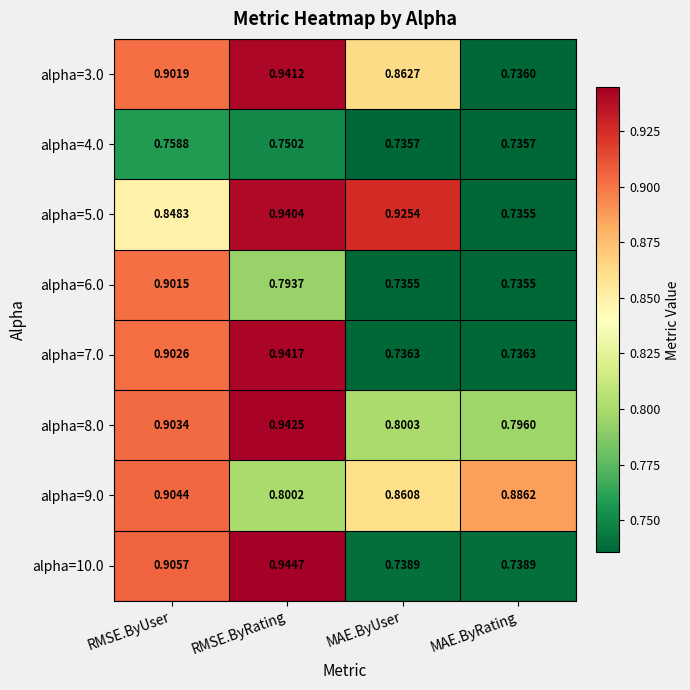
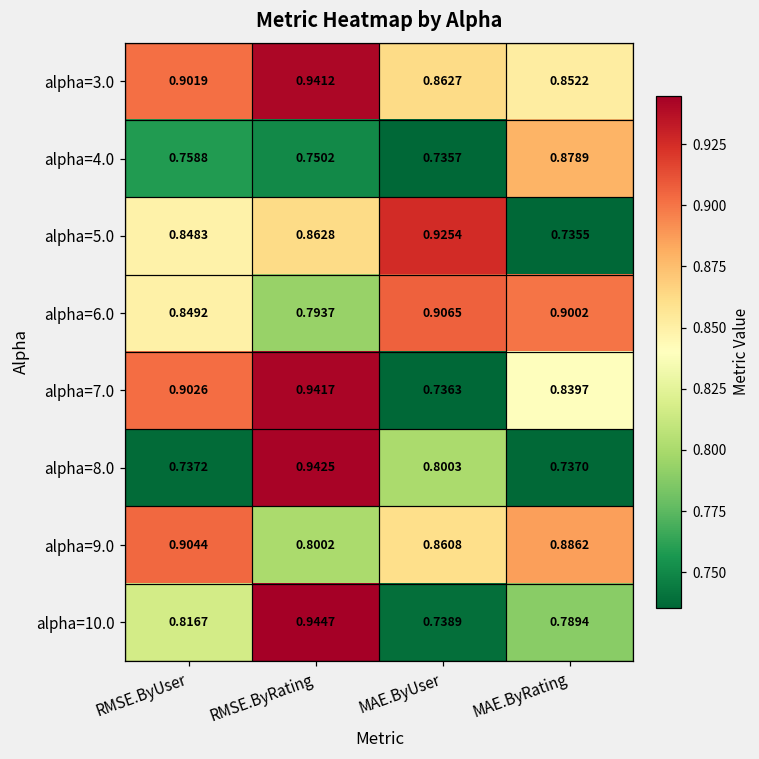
alpha=3.0, MAE.ByRating: 0.7360 -> 0.8522
alpha=4.0, MAE.ByRating: 0.7357 -> 0.8789
alpha=5.0, RMSE.ByRating: 0.9404 -> 0.8628
alpha=6.0, RMSE.ByUser: 0.9015 -> 0.8492
alpha=6.0, MAE.ByUser: 0.7355 -> 0.9065
alpha=6.0, MAE.ByRating: 0.7355 -> 0.9002
alpha=7.0, MAE.ByRating: 0.7363 -> 0.8397
alpha=8.0, RMSE.ByUser: 0.9034 -> 0.7372
alpha=8.0, MAE.ByRating: 0.7960 -> 0.7370
alpha=10.0, RMSE.ByUser: 0.9057 -> 0.8167
alpha=10.0, MAE.ByRating: 0.7389 -> 0.7894
